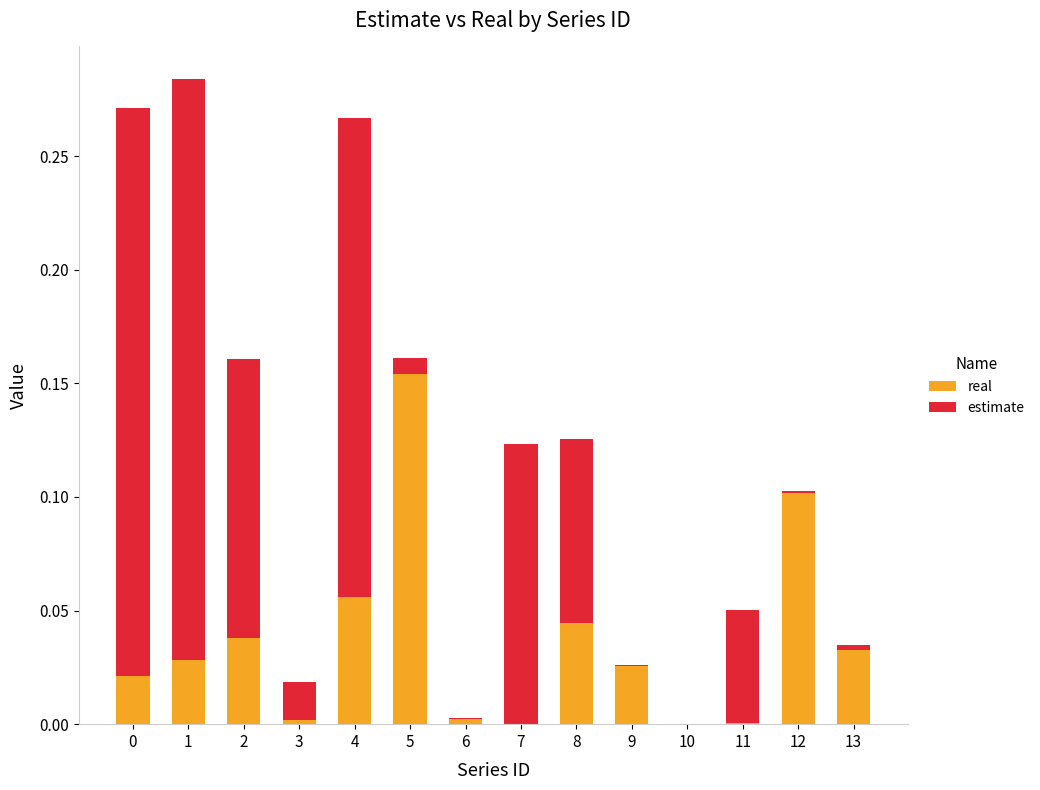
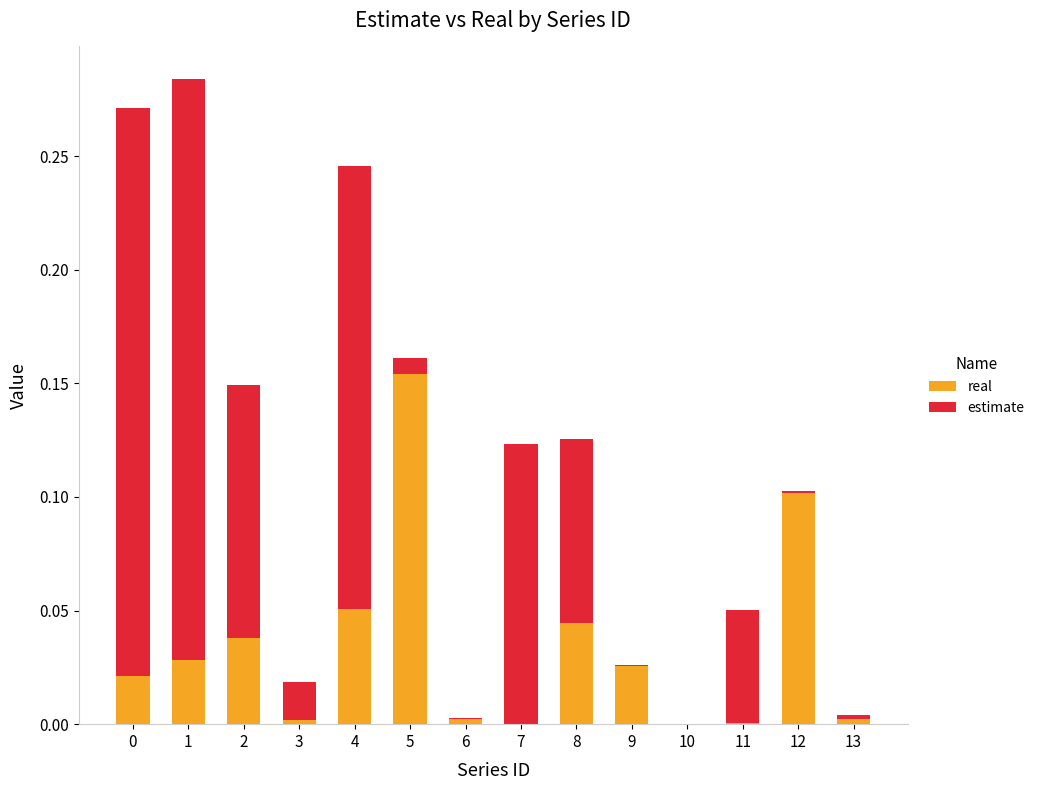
estimate, 2: 0.123 -> 0.111
real, 4: 0.056 -> 0.051
estimate, 4: 0.211 -> 0.195
real, 13: 0.033 -> 0.002
